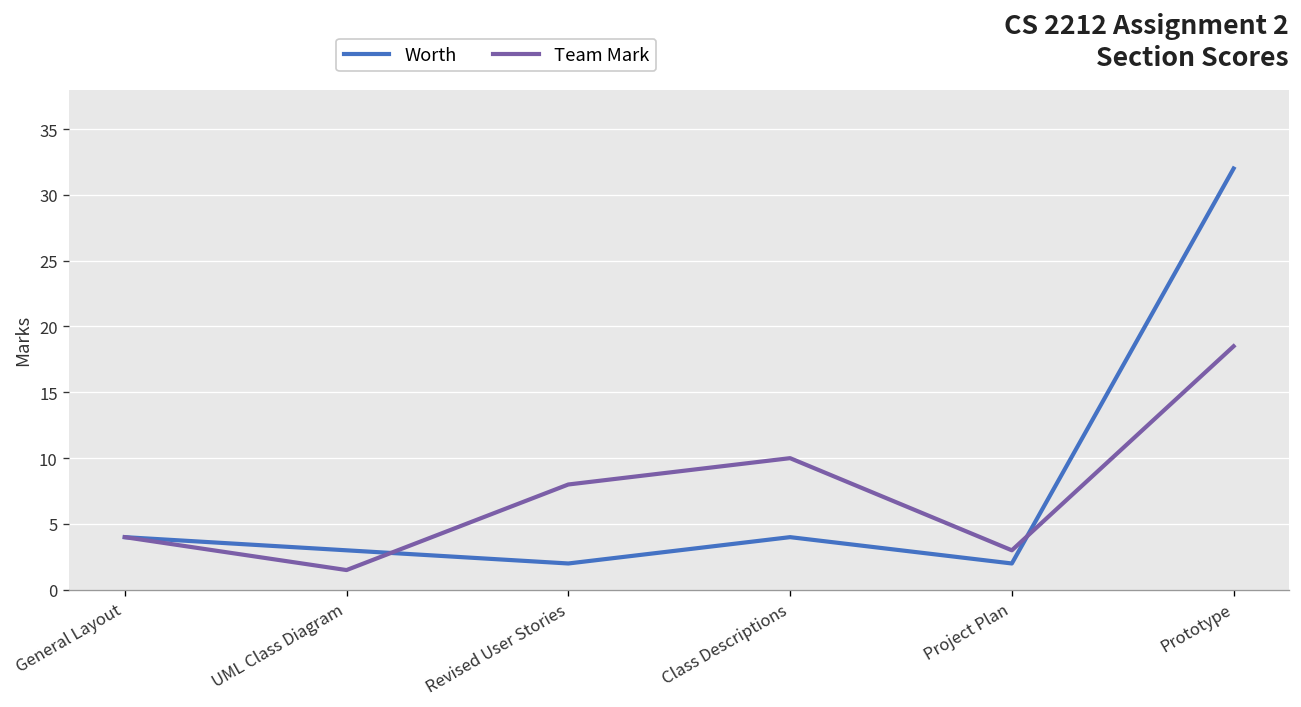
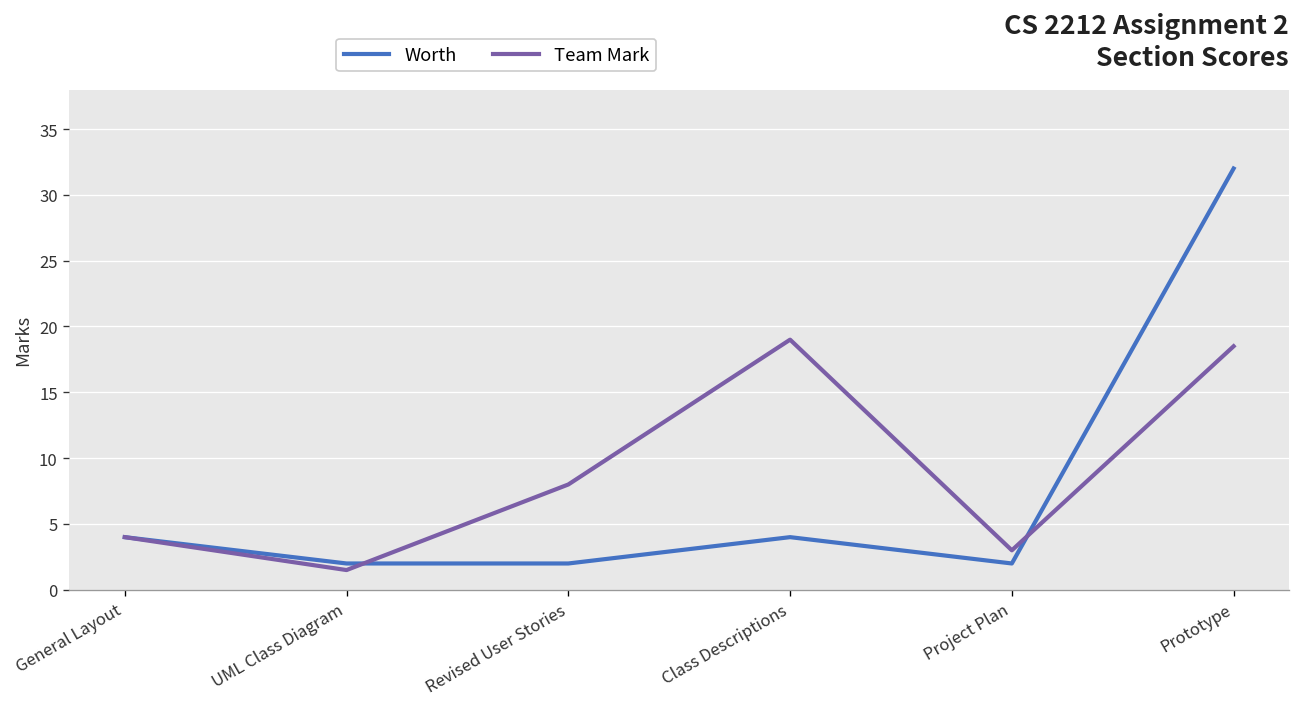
Worth, UML Class Diagram: 3 -> 2
Team Mark, Class Descriptions: 10 -> 19
